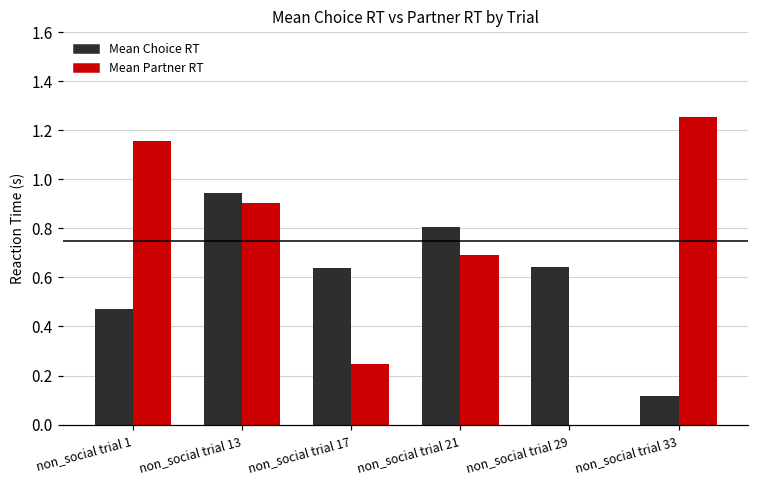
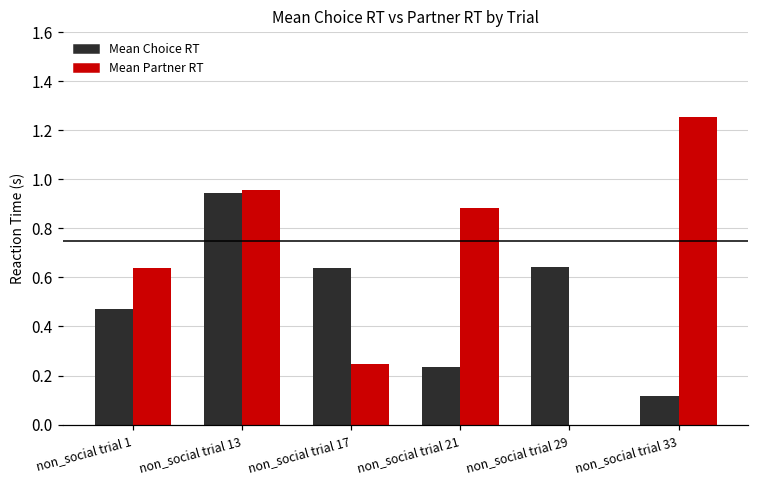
Mean Partner RT, non_social trial 1: 1.16 -> 0.64
Mean Partner RT, non_social trial 13: 0.90 -> 0.96
Mean Choice RT, non_social trial 21: 0.81 -> 0.24
Mean Partner RT, non_social trial 21: 0.69 -> 0.88
